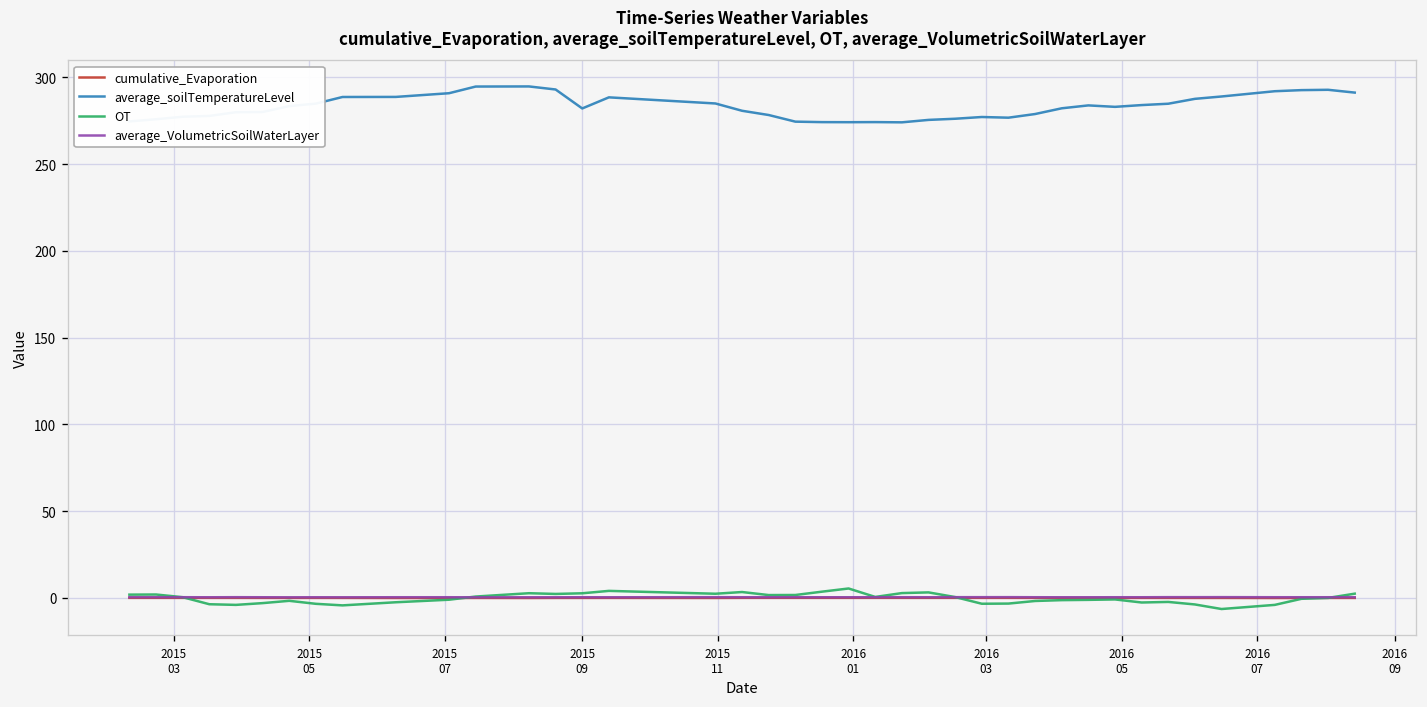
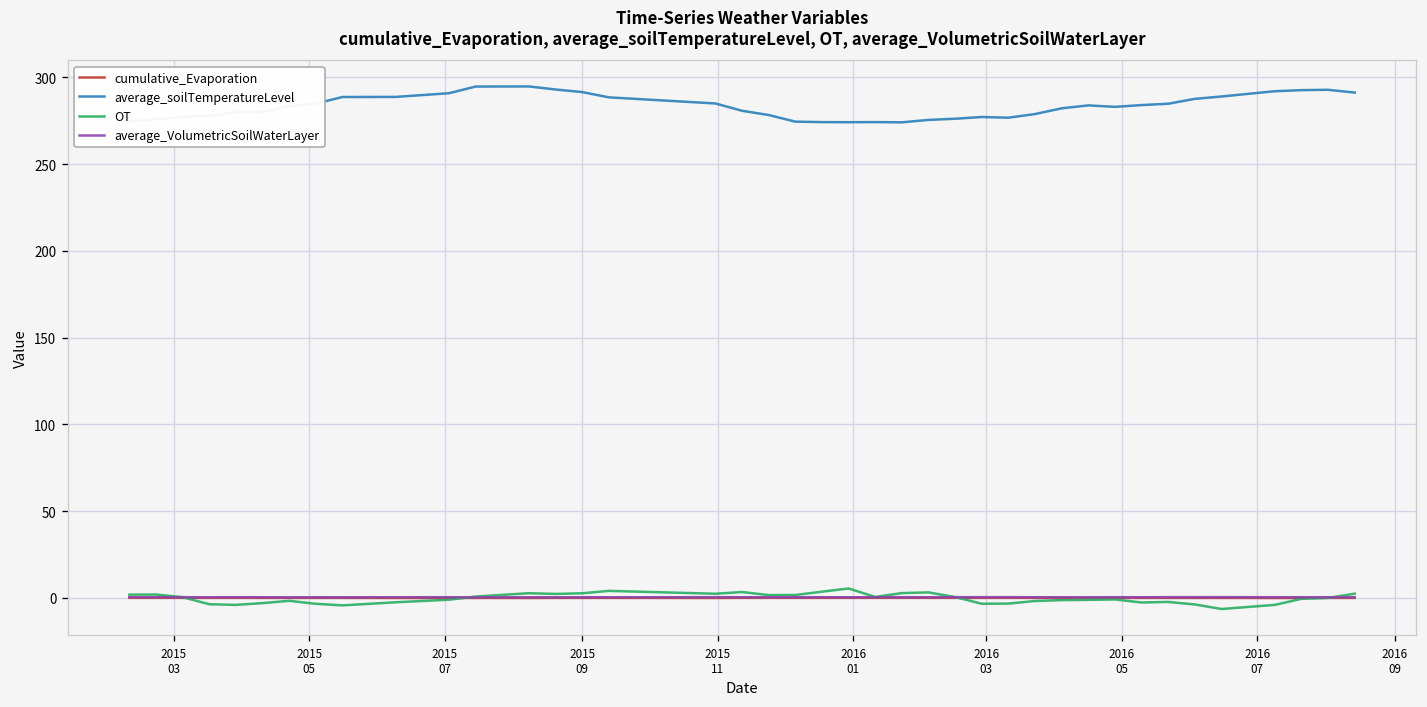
average_soilTemperatureLevel, 2015 09: 282 -> 292
